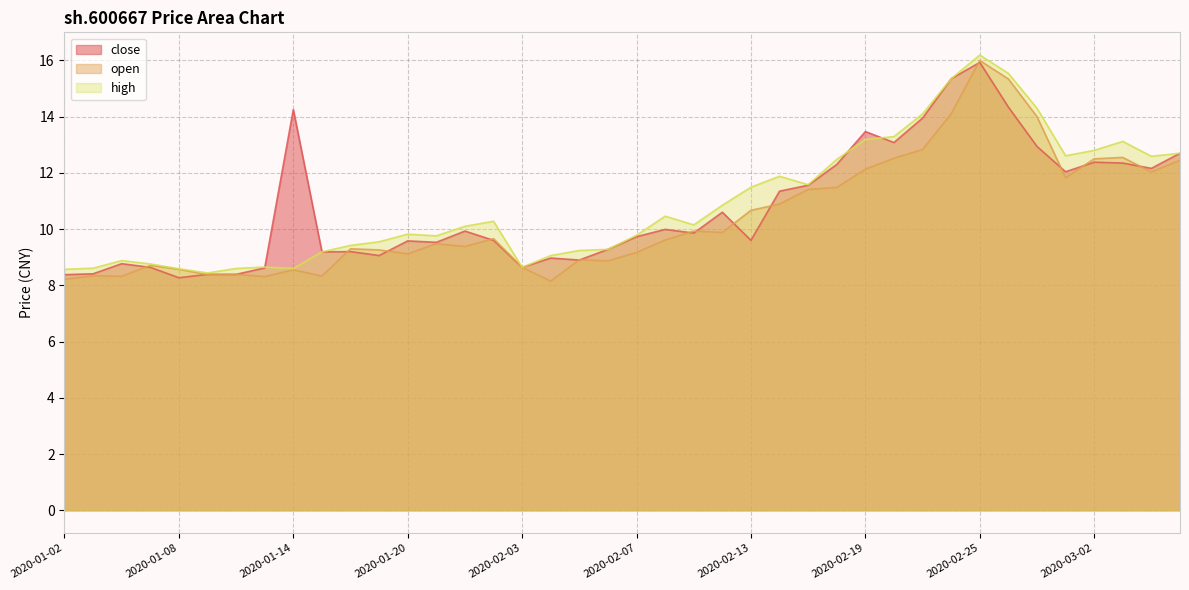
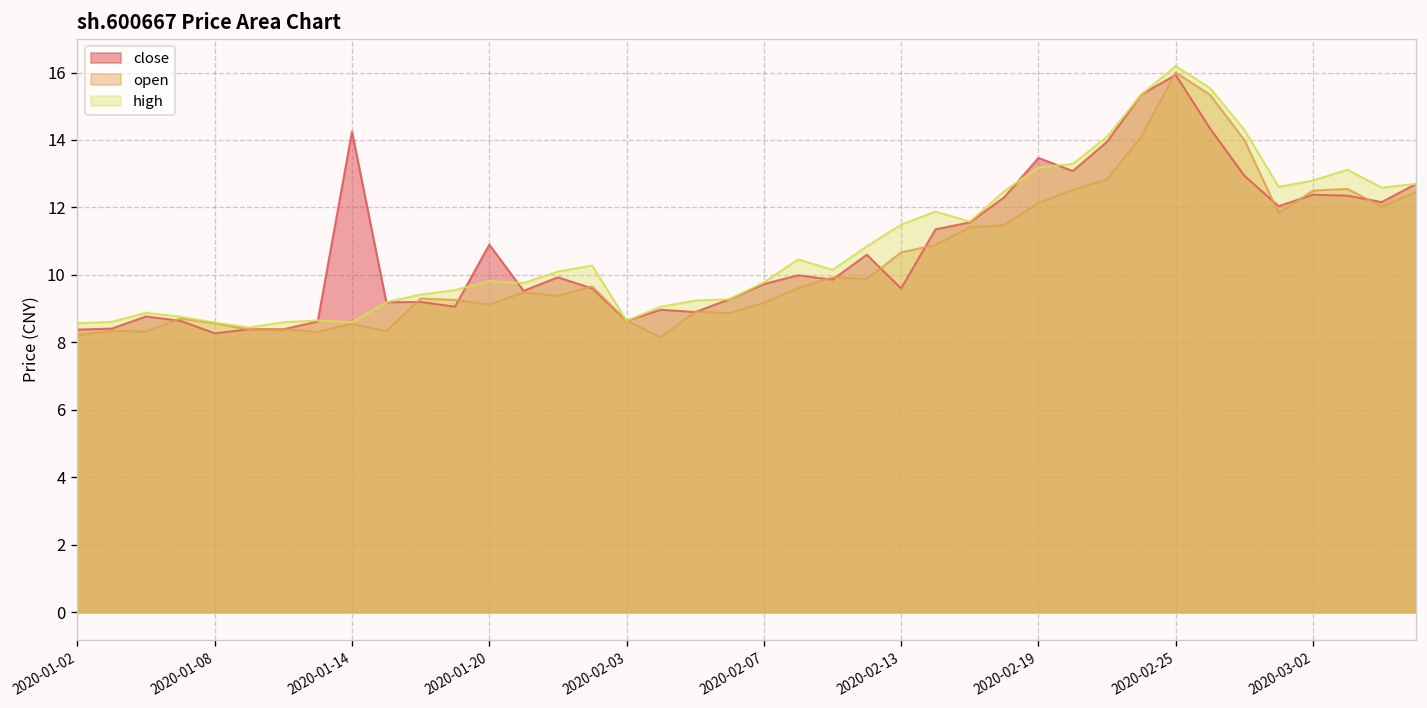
close, 2020-01-20: 9.6 -> 10.9
